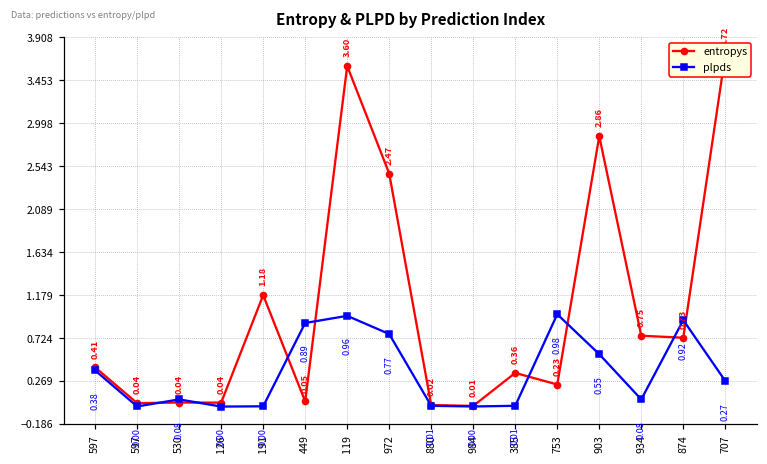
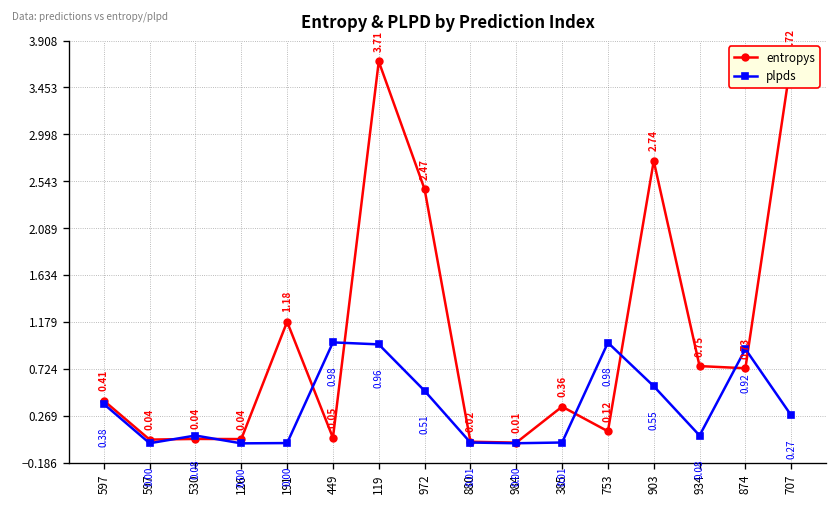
plpds, 449: 0.89 -> 0.98
entropys, 119: 3.60 -> 3.71
plpds, 972: 0.77 -> 0.51
entropys, 753: 0.23 -> 0.12
entropys, 903: 2.86 -> 2.74
